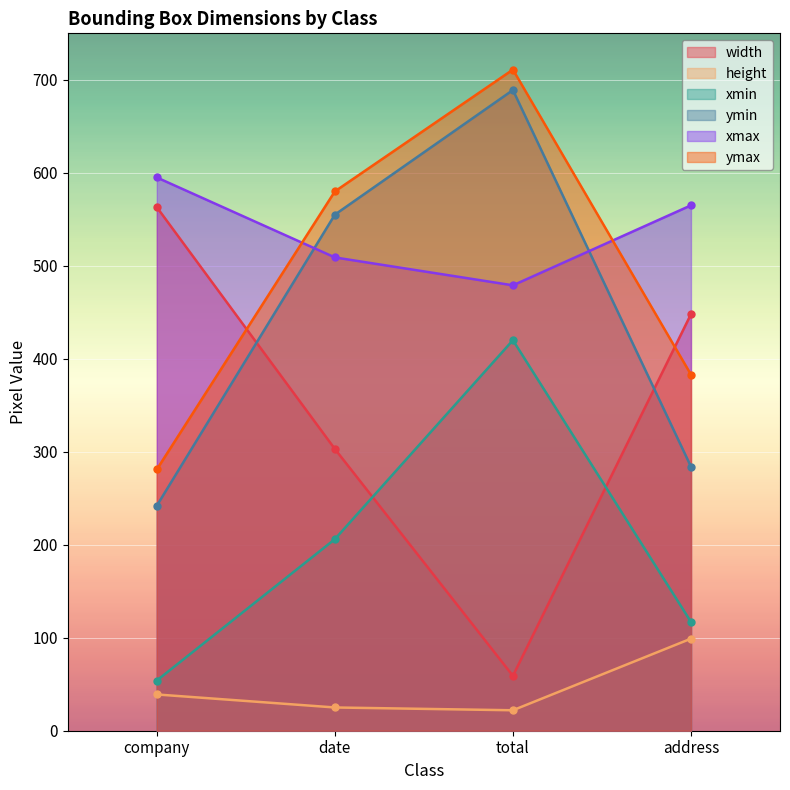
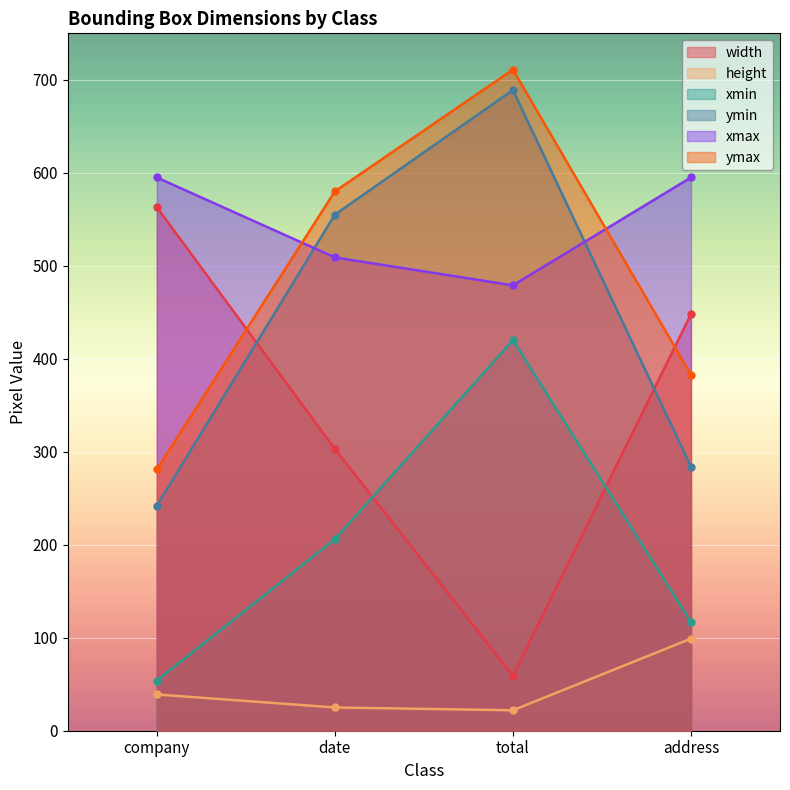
xmax, address: 570 -> 600
